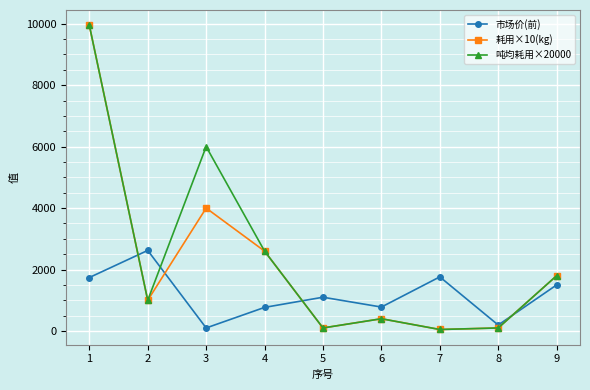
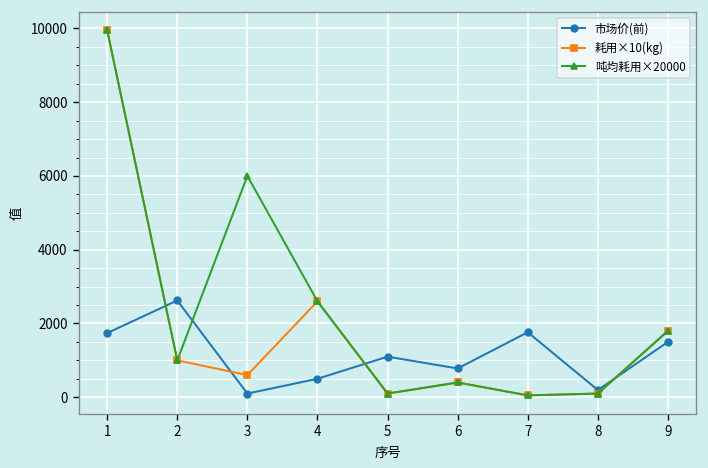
耗用×10(kg), 3: 4000 -> 600
市场价(前), 4: 800 -> 500
